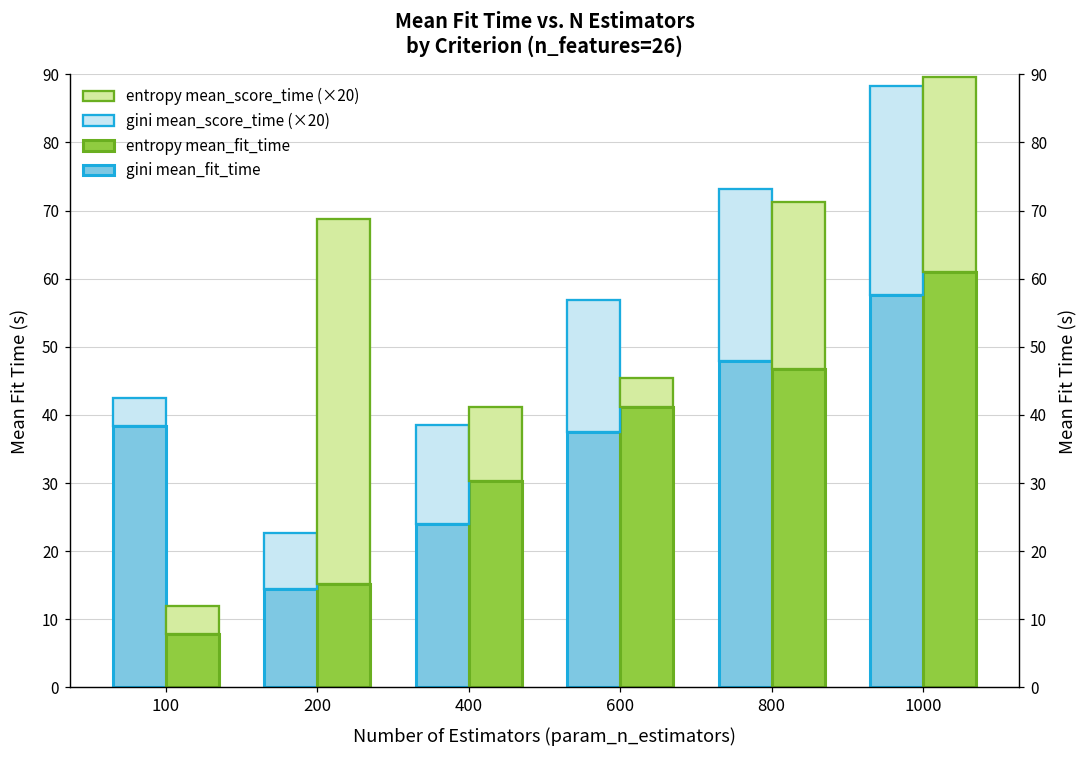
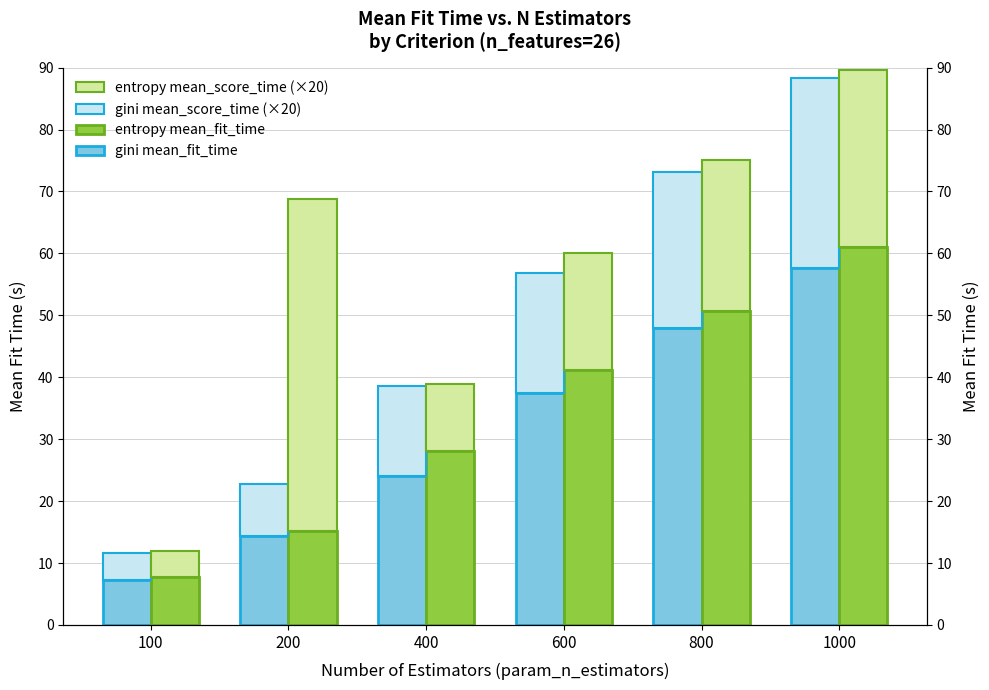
gini mean_fit_time, 100: 38 -> 7
entropy mean_fit_time, 400: 30 -> 28
entropy mean_score_time (×20), 600: 4 -> 19
entropy mean_fit_time, 800: 47 -> 51
